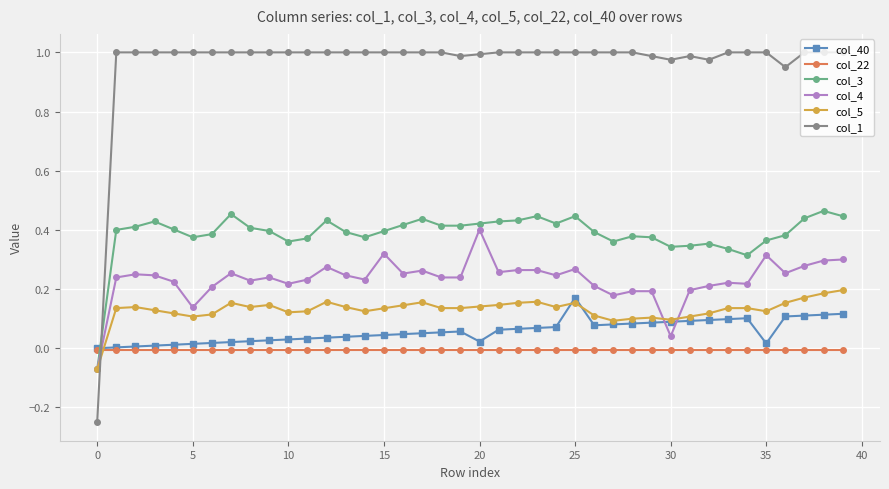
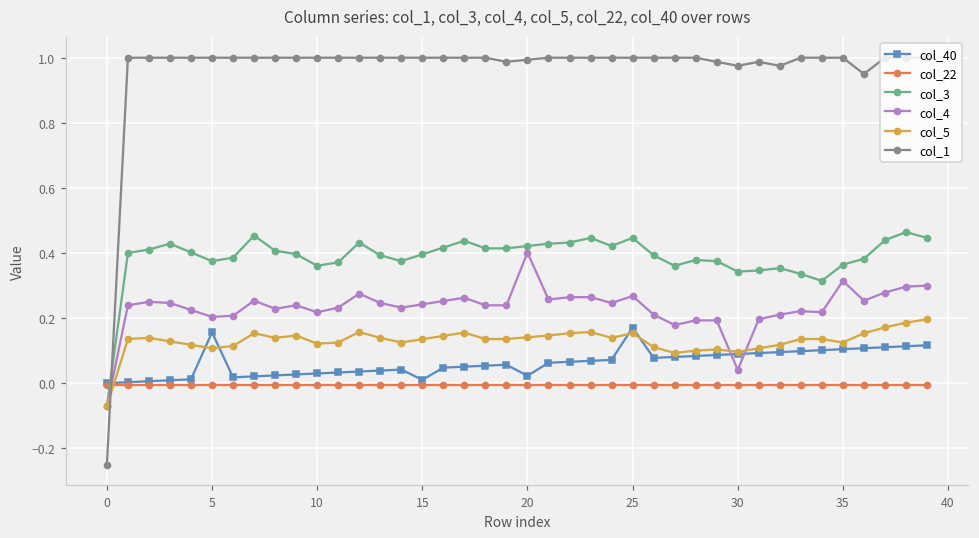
col_40, 5: 0.01 -> 0.16
col_4, 5: 0.14 -> 0.20
col_40, 15: 0.04 -> 0.01
col_4, 15: 0.32 -> 0.24
col_40, 35: 0.02 -> 0.10
